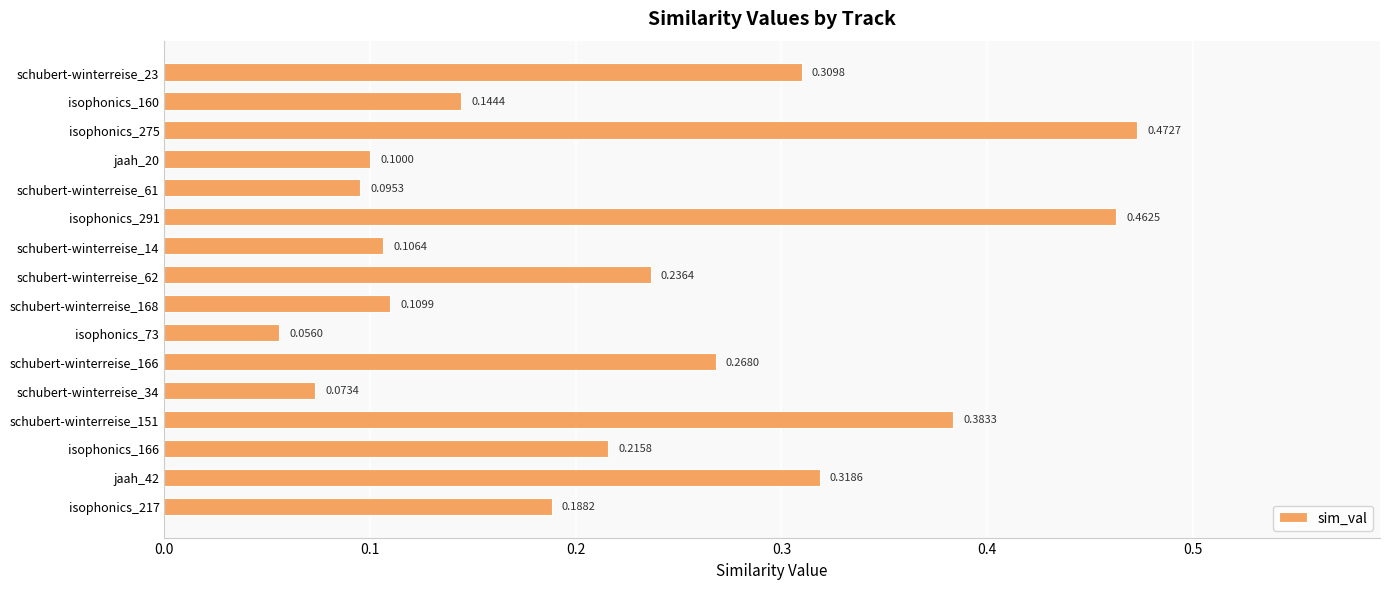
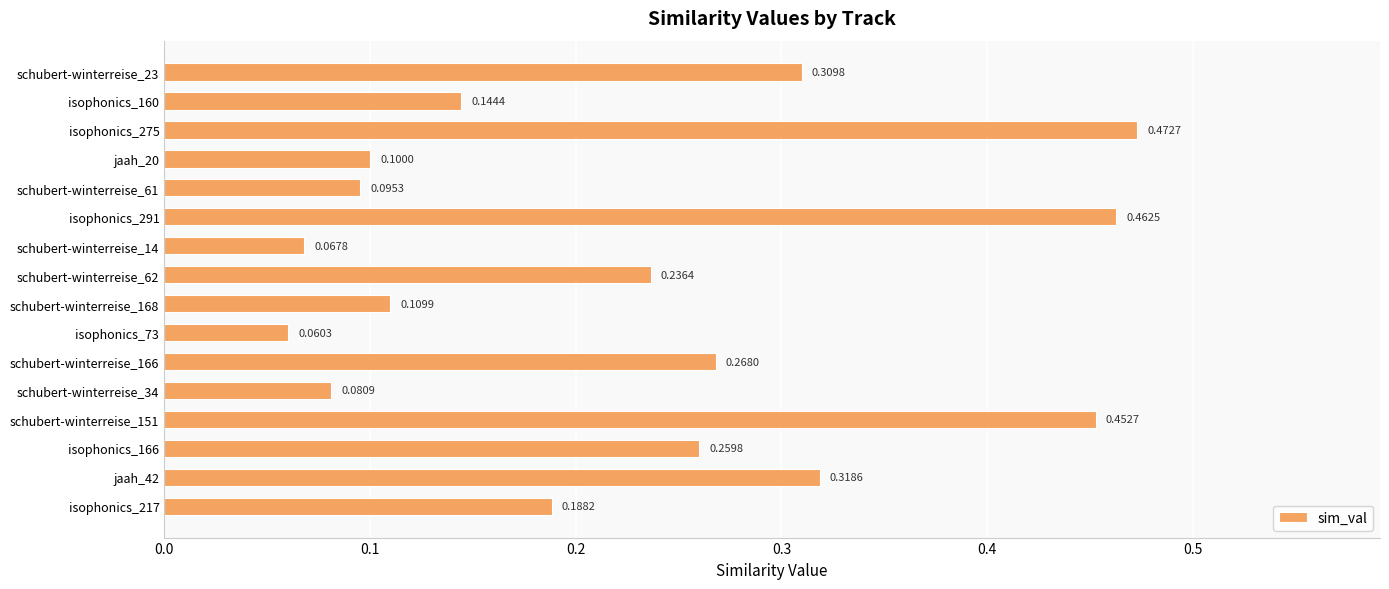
schubert-winterreise_14: 0.1064 -> 0.0678
isophonics_73: 0.0560 -> 0.0603
schubert-winterreise_34: 0.0734 -> 0.0809
schubert-winterreise_151: 0.3833 -> 0.4527
isophonics_166: 0.2158 -> 0.2598
